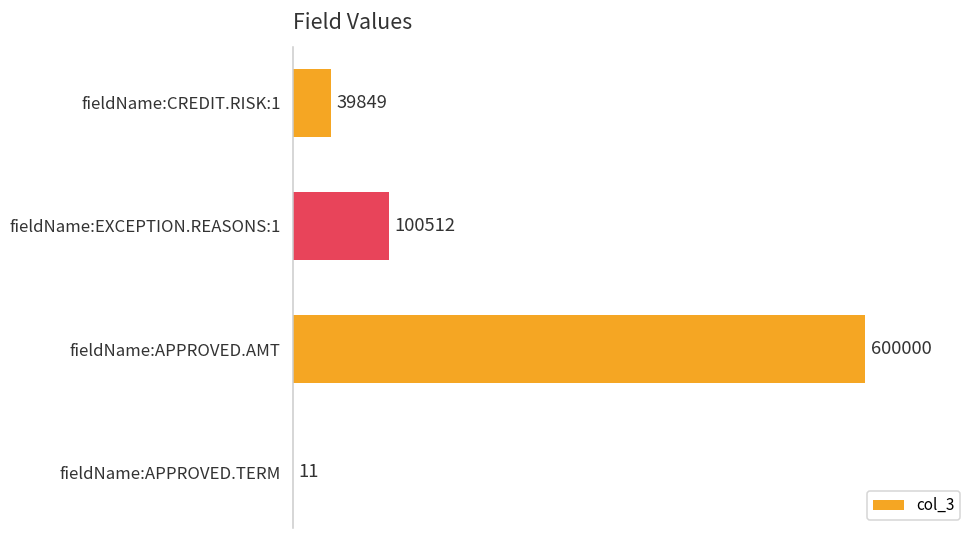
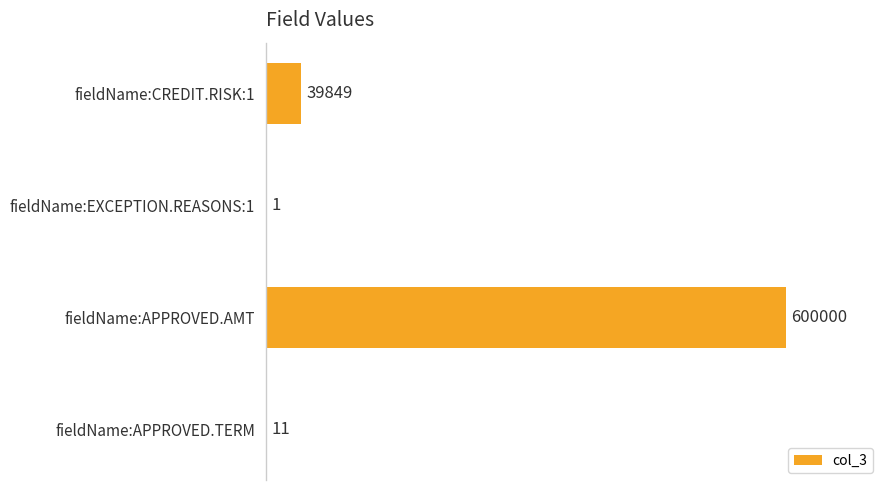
fieldName:EXCEPTION.REASONS:1: 100512 -> 1
